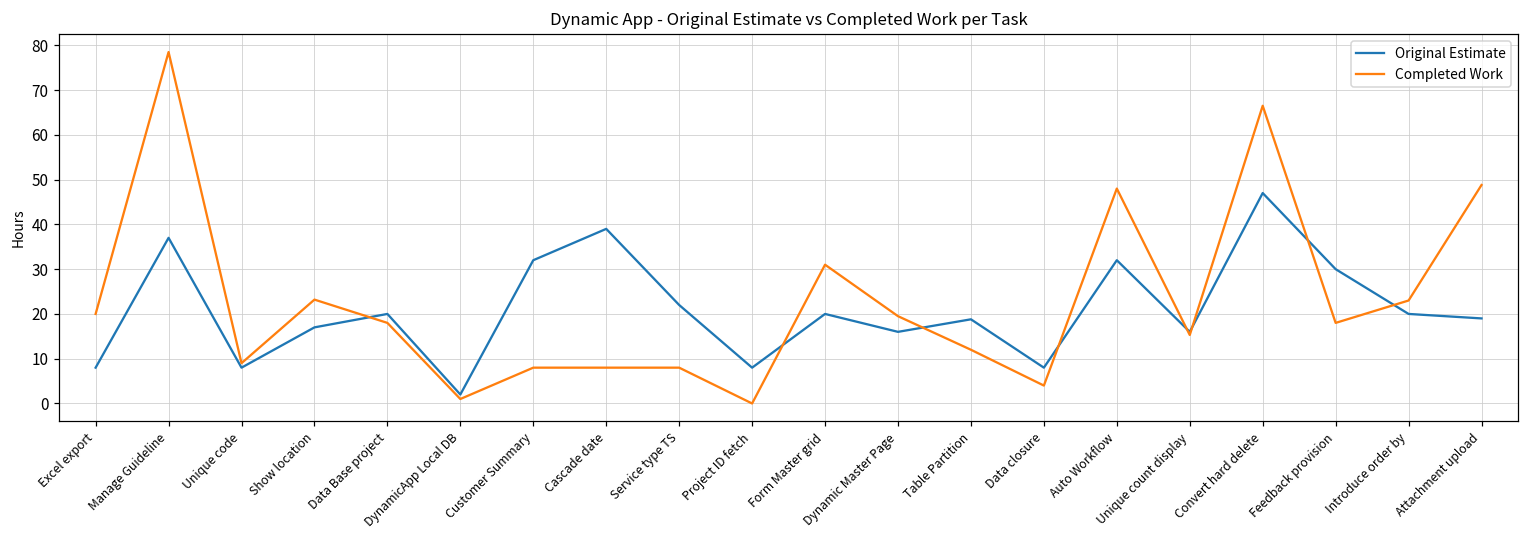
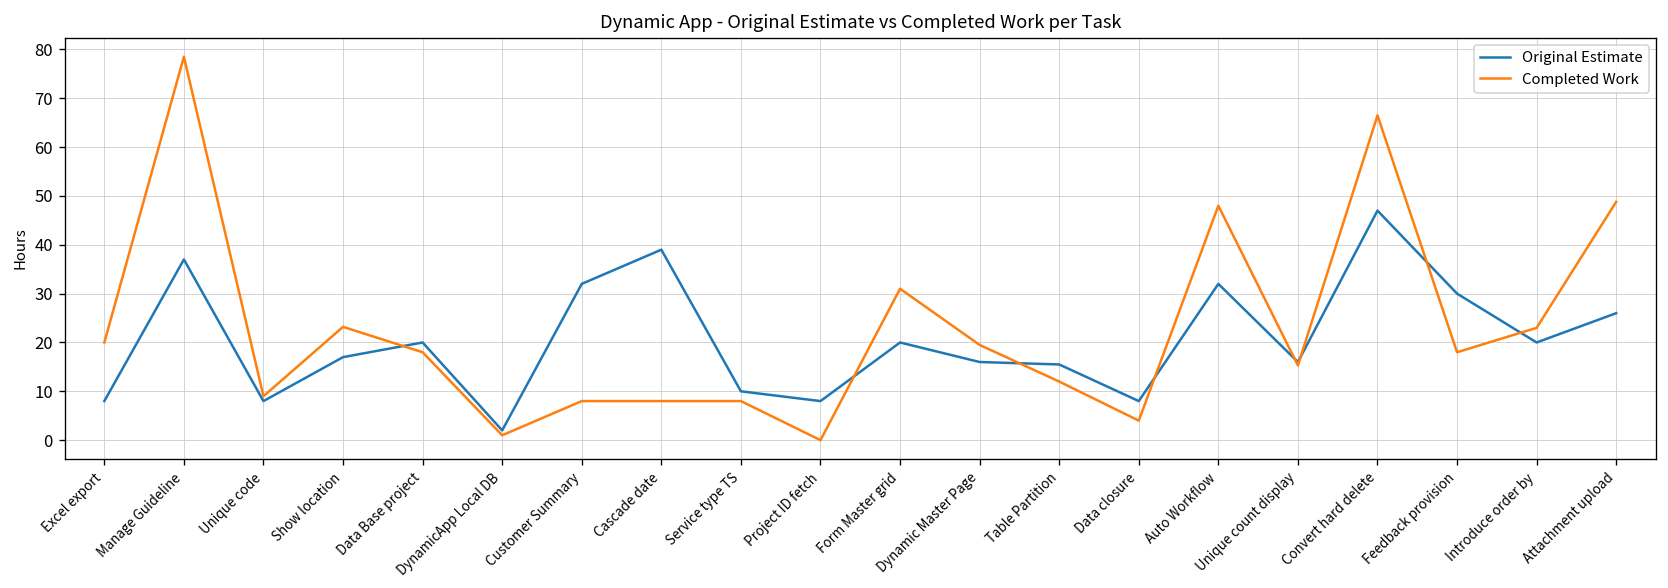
Original Estimate, Service type TS: 22 -> 10
Original Estimate, Table Partition: 19 -> 16
Original Estimate, Attachment upload: 19 -> 26
